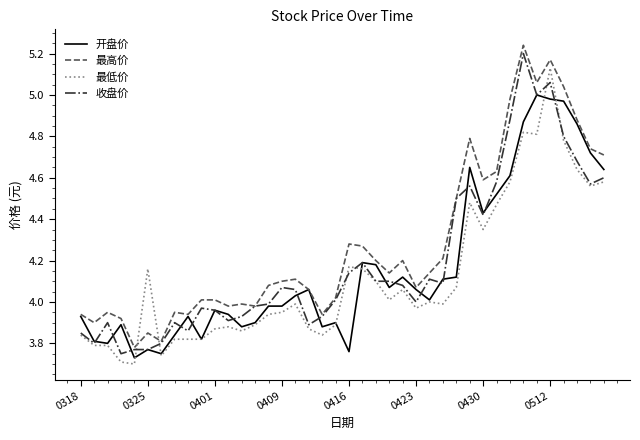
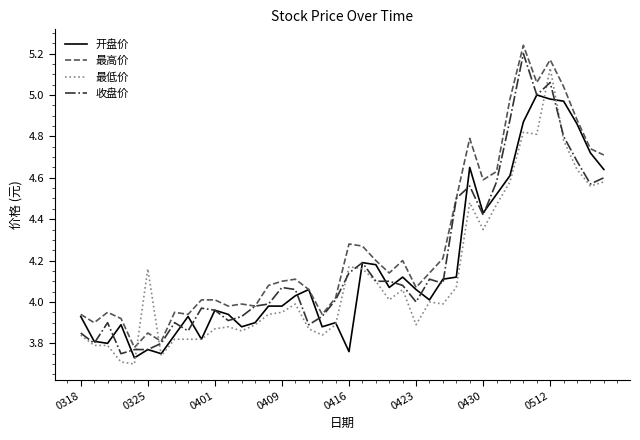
最低价, 0423: 3.97 -> 3.89
